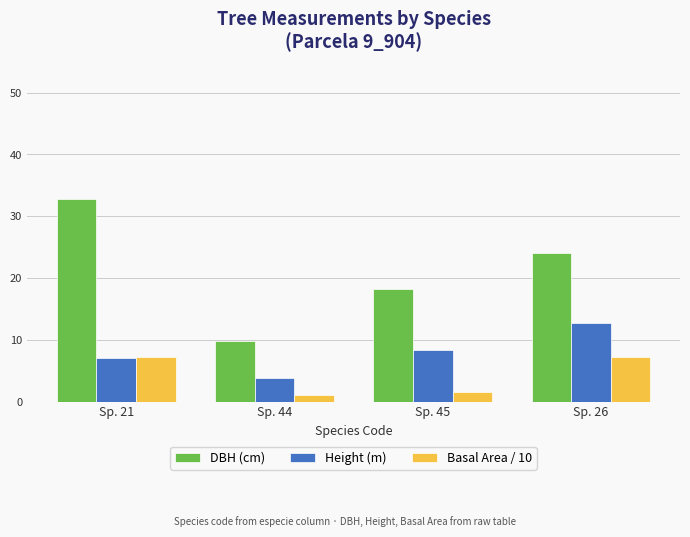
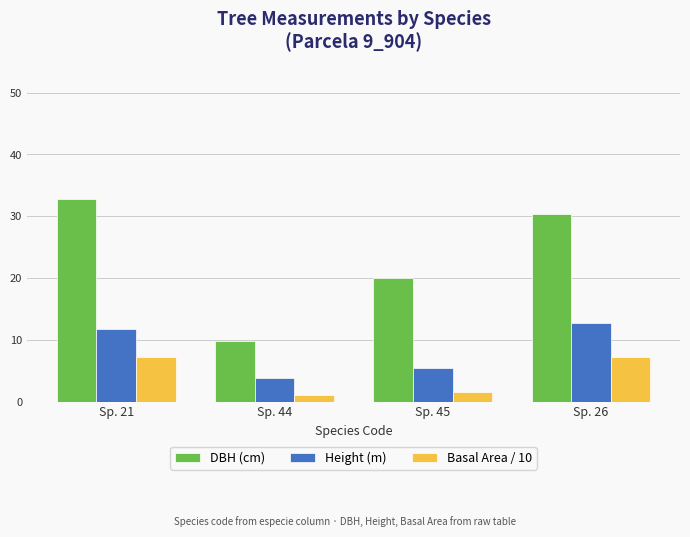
Height (m), Sp. 21: 7 -> 12
DBH (cm), Sp. 45: 18 -> 20
Height (m), Sp. 45: 8 -> 5
DBH (cm), Sp. 26: 24 -> 30
